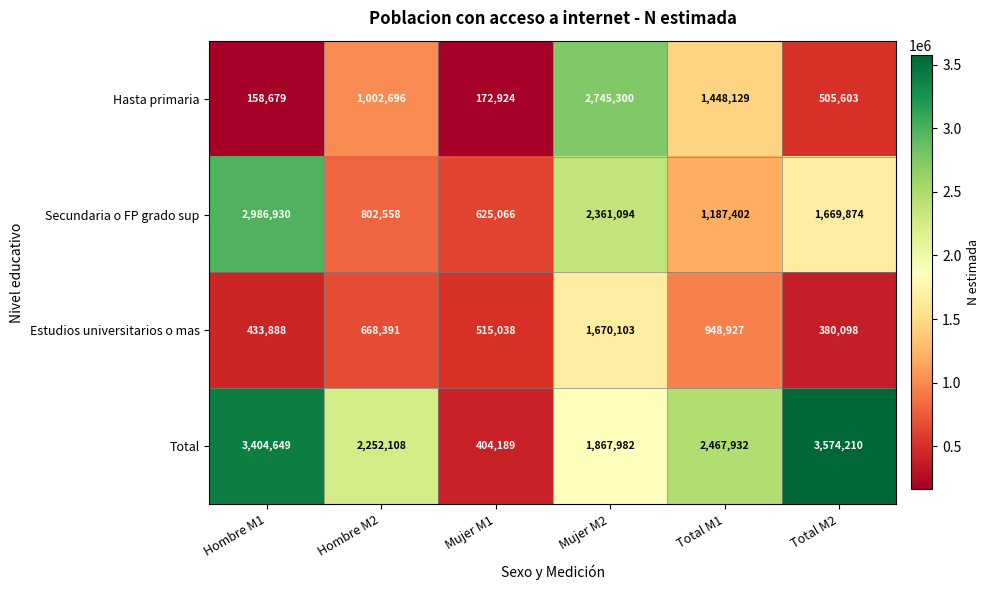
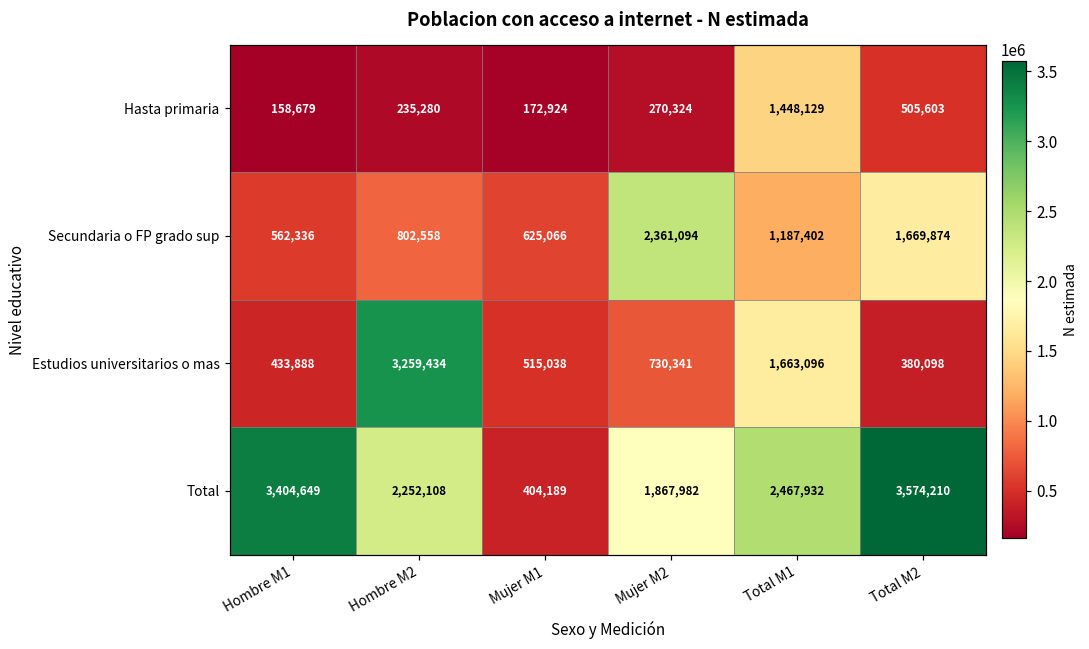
Hasta primaria, Hombre M2: 1,002,696 -> 235,280
Hasta primaria, Mujer M2: 2,745,300 -> 270,324
Secundaria o FP grado sup, Hombre M1: 2,986,930 -> 562,336
Estudios universitarios o mas, Hombre M2: 668,391 -> 3,259,434
Estudios universitarios o mas, Mujer M2: 1,670,103 -> 730,341
Estudios universitarios o mas, Total M1: 948,927 -> 1,663,096
